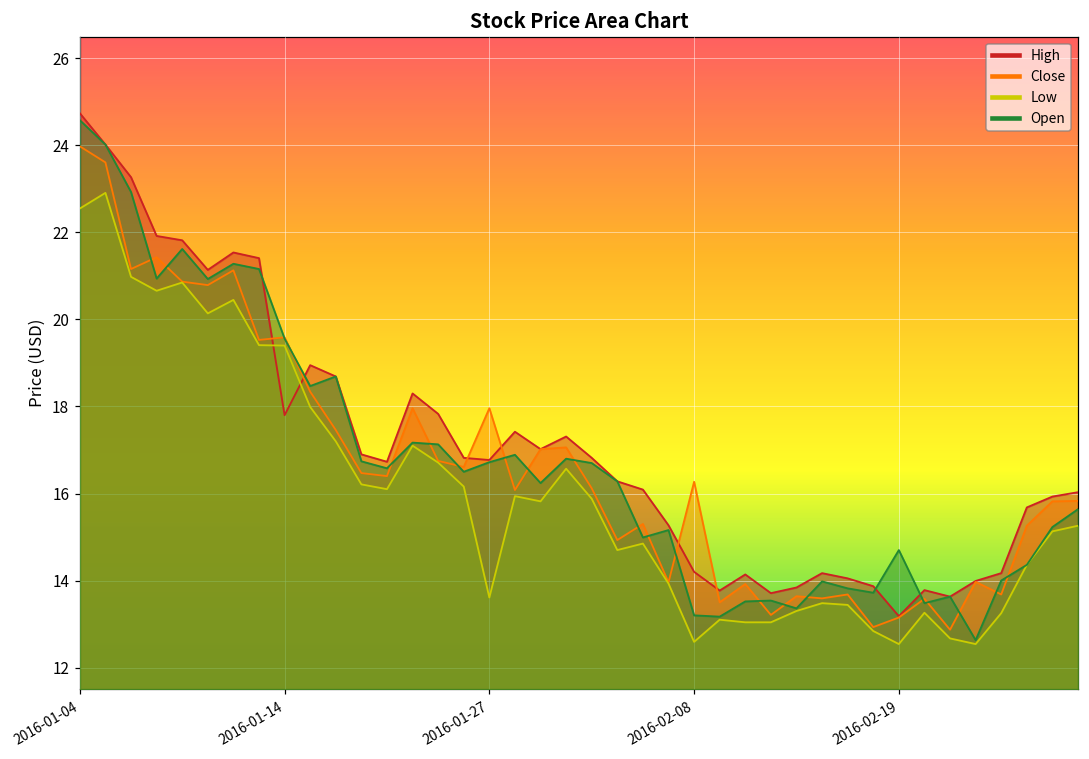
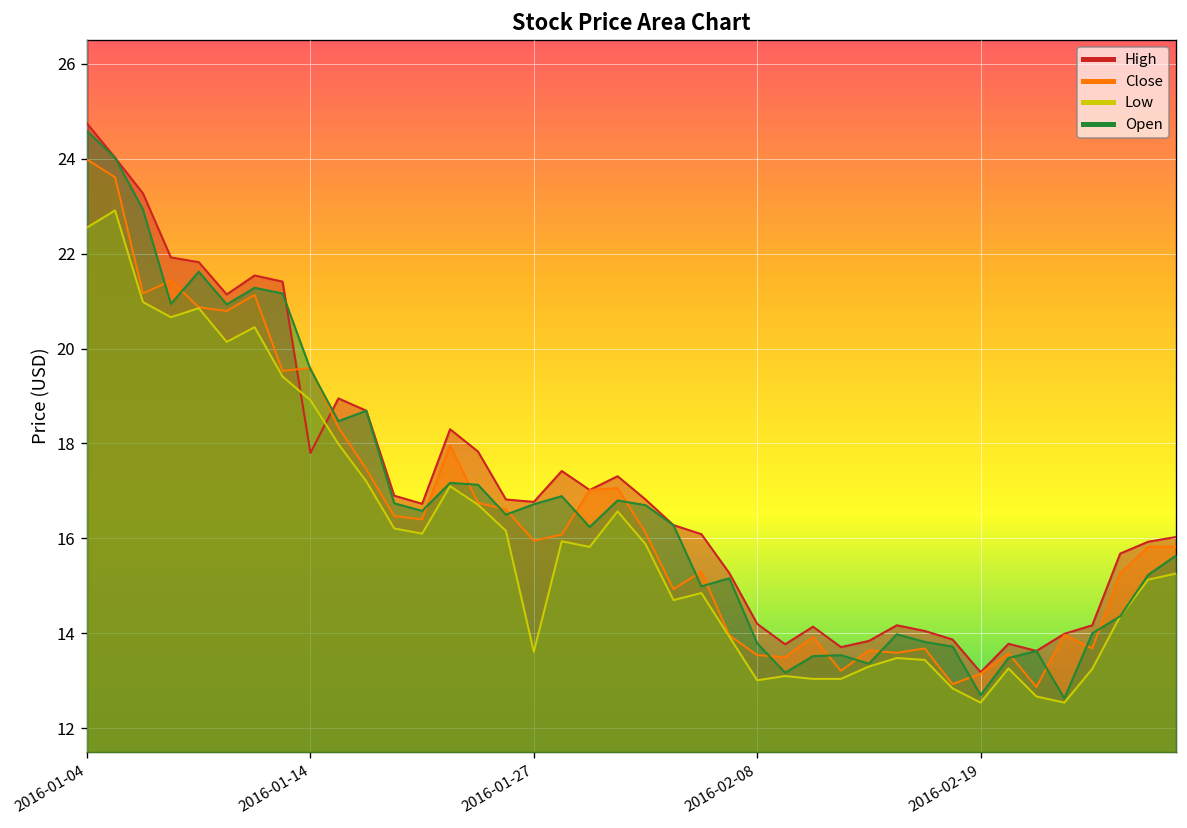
Low, 2016-01-14: 19.4 -> 18.9
Close, 2016-01-27: 18.0 -> 16.0
Close, 2016-02-08: 16.3 -> 13.5
Low, 2016-02-08: 12.6 -> 13.0
Open, 2016-02-08: 13.2 -> 13.8
Open, 2016-02-19: 14.7 -> 12.7
